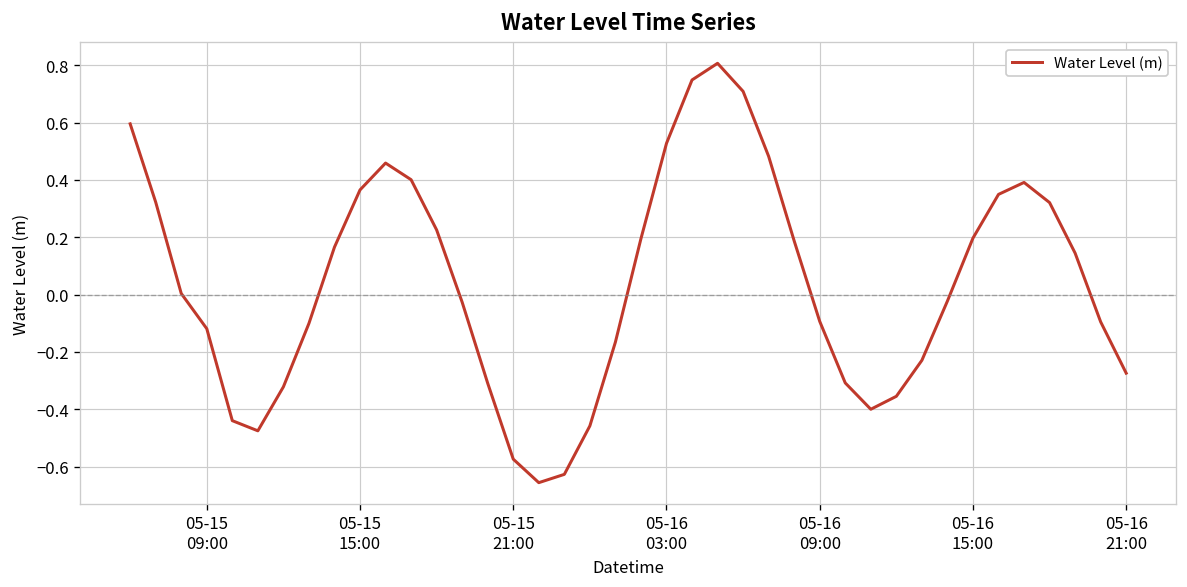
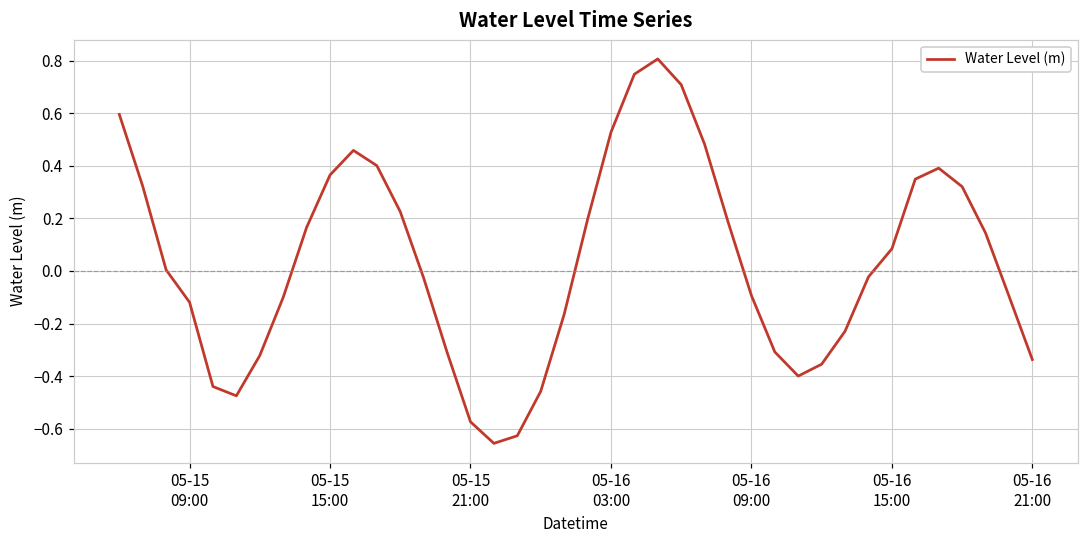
05-16 15:00: 0.20 -> 0.08
05-16 21:00: -0.27 -> -0.34
